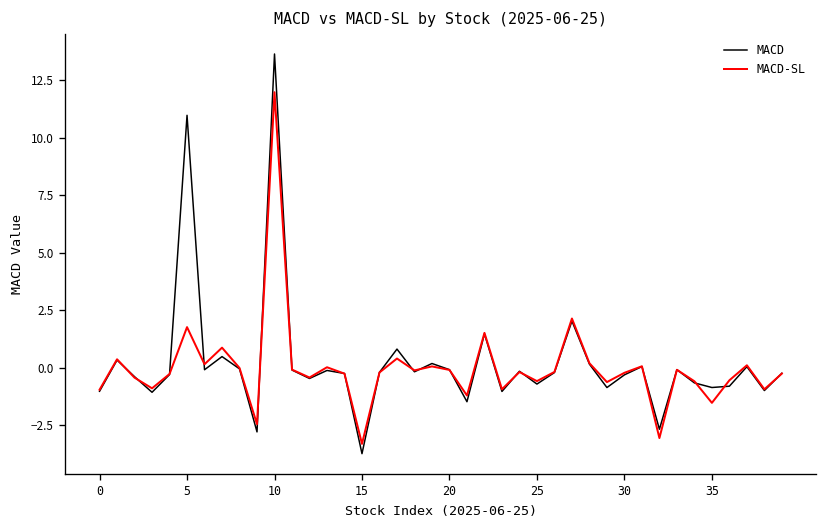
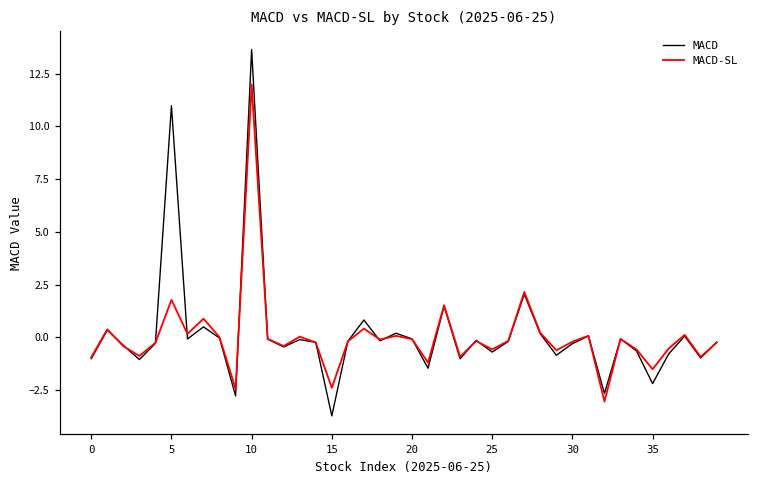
MACD-SL, 15: -3.3 -> -2.4
MACD, 35: -0.9 -> -2.2
